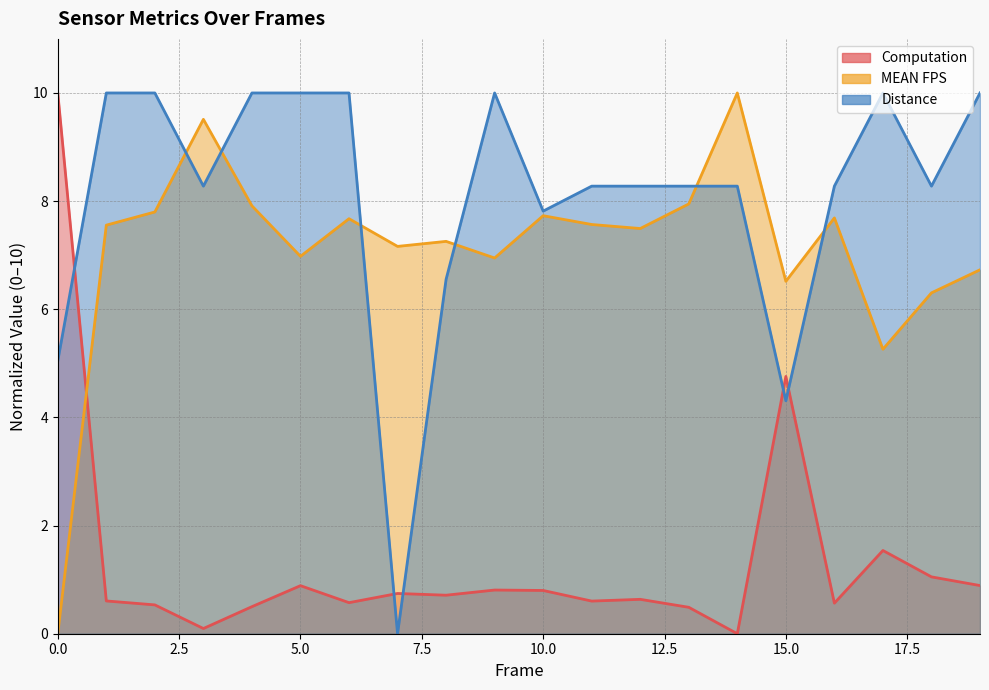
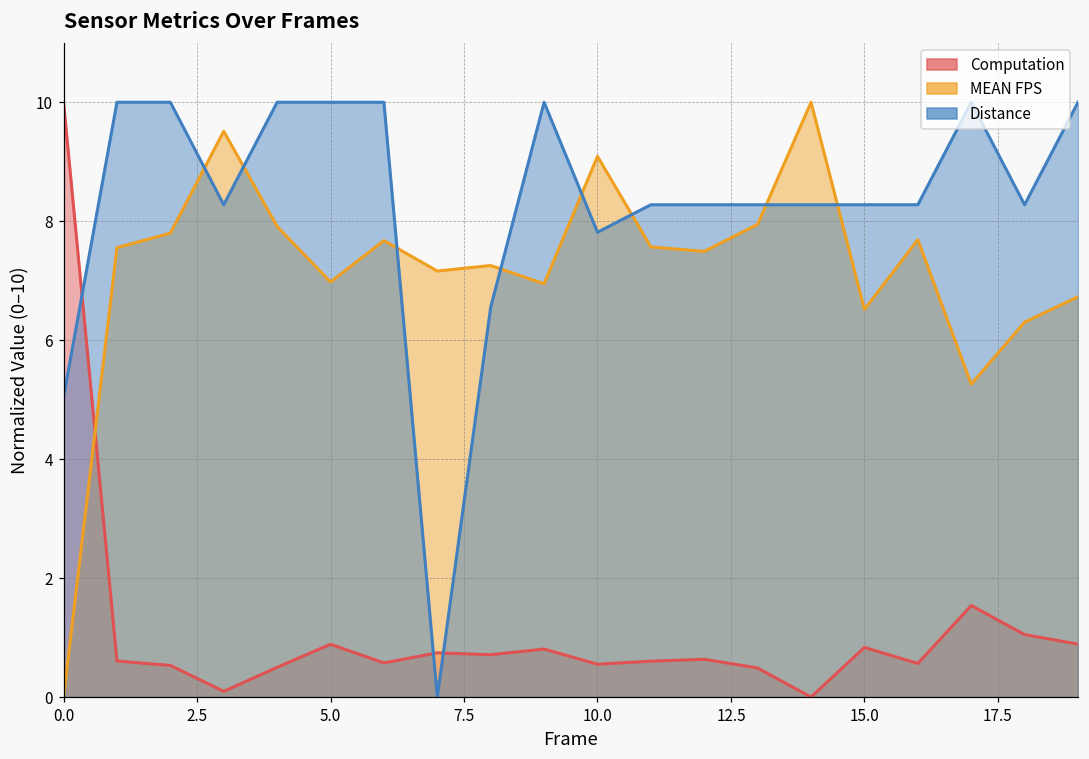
Computation, 10.0: 0.8 -> 0.6
MEAN FPS, 10.0: 7.7 -> 9.1
Computation, 15.0: 4.8 -> 0.8
Distance, 15.0: 4.3 -> 8.3
